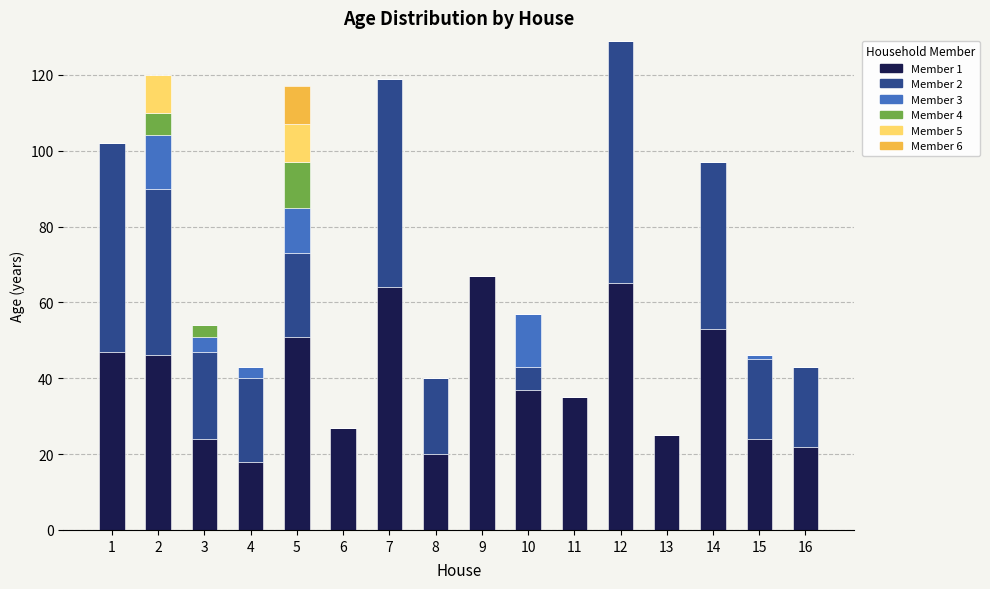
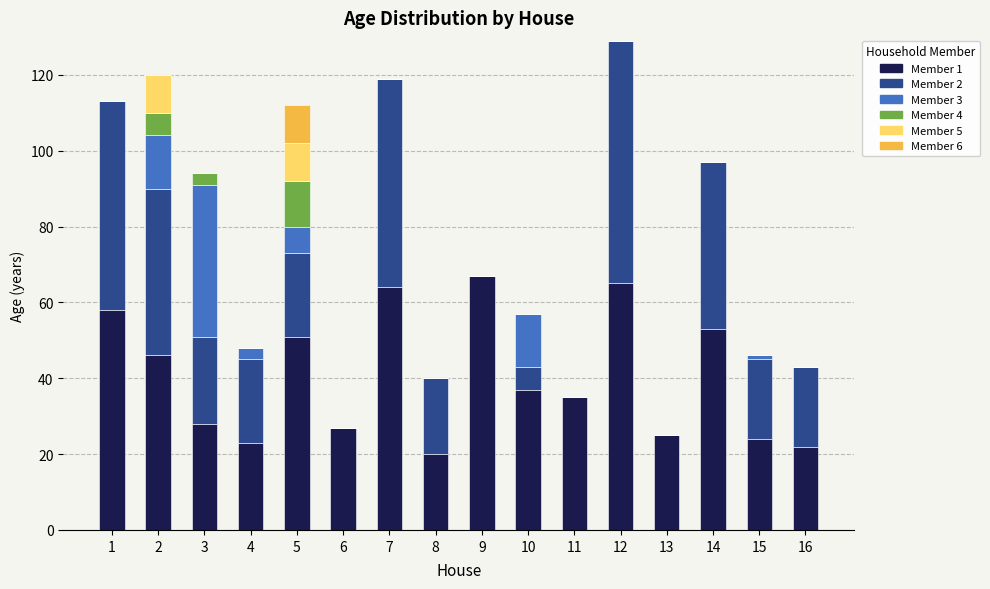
Member 1, 1: 47 -> 58
Member 1, 3: 24 -> 28
Member 3, 3: 4 -> 40
Member 1, 4: 18 -> 23
Member 3, 5: 12 -> 7
